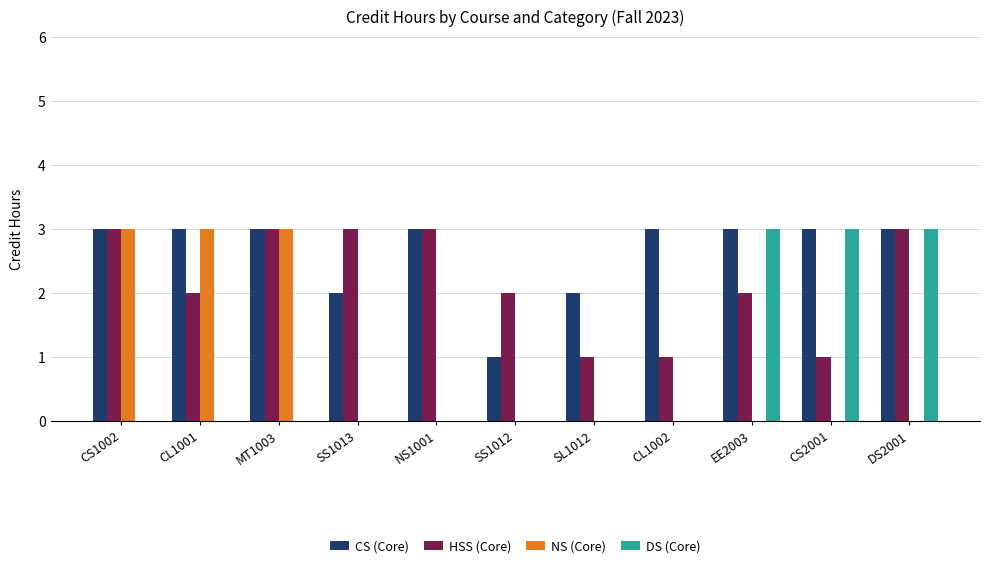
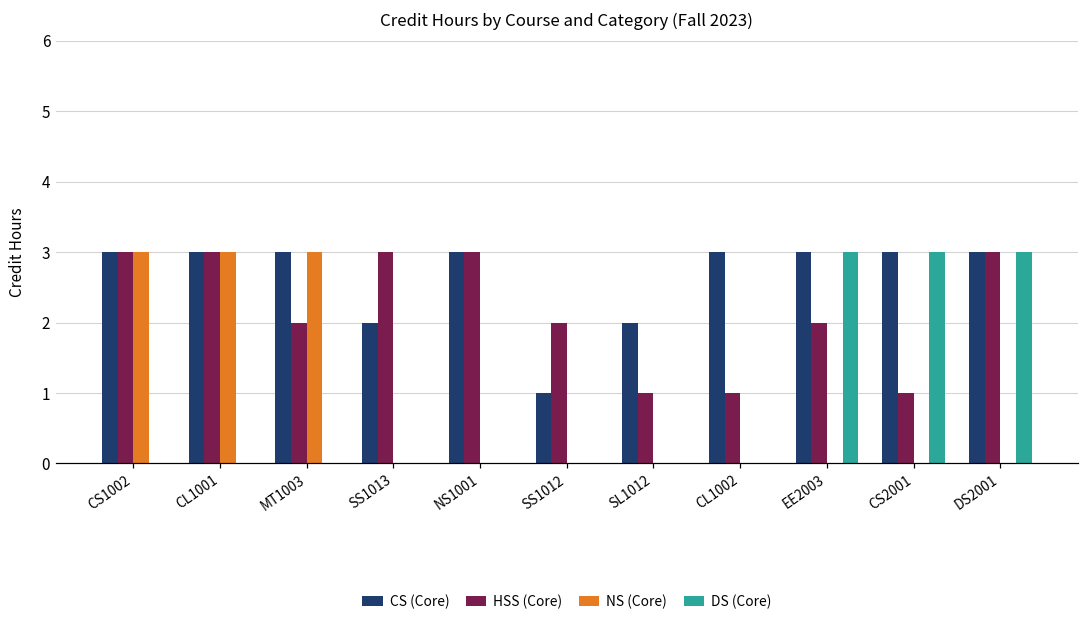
HSS (Core), CL1001: 2 -> 3
HSS (Core), MT1003: 3 -> 2
